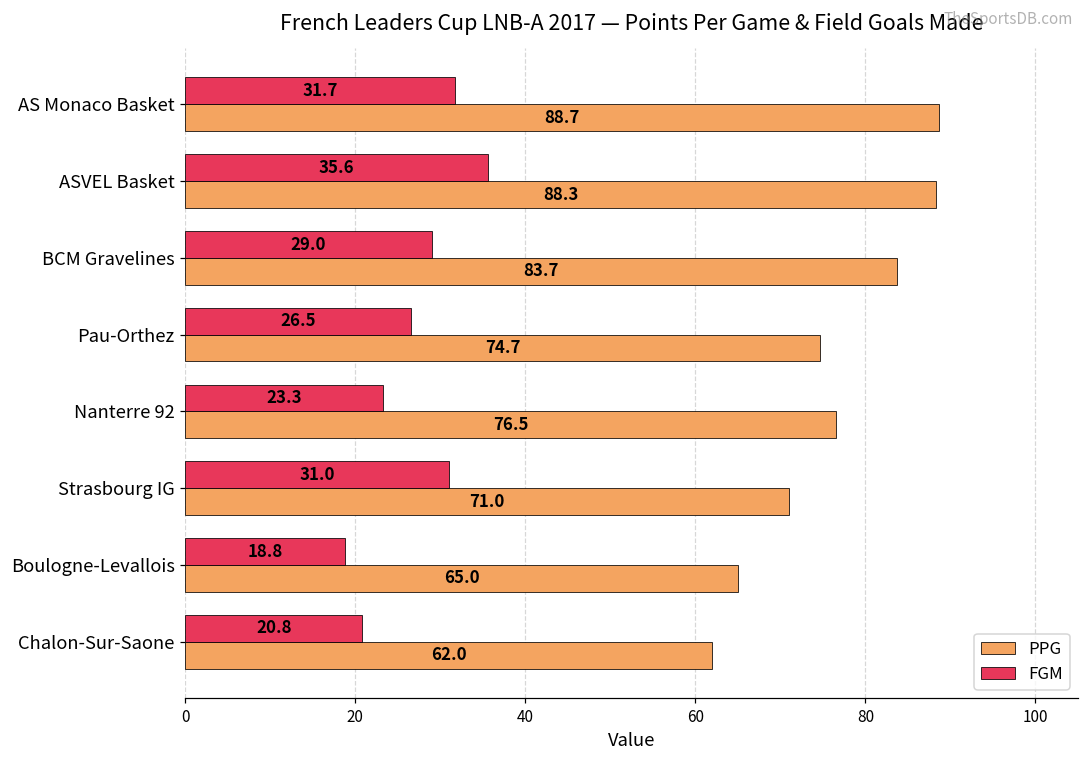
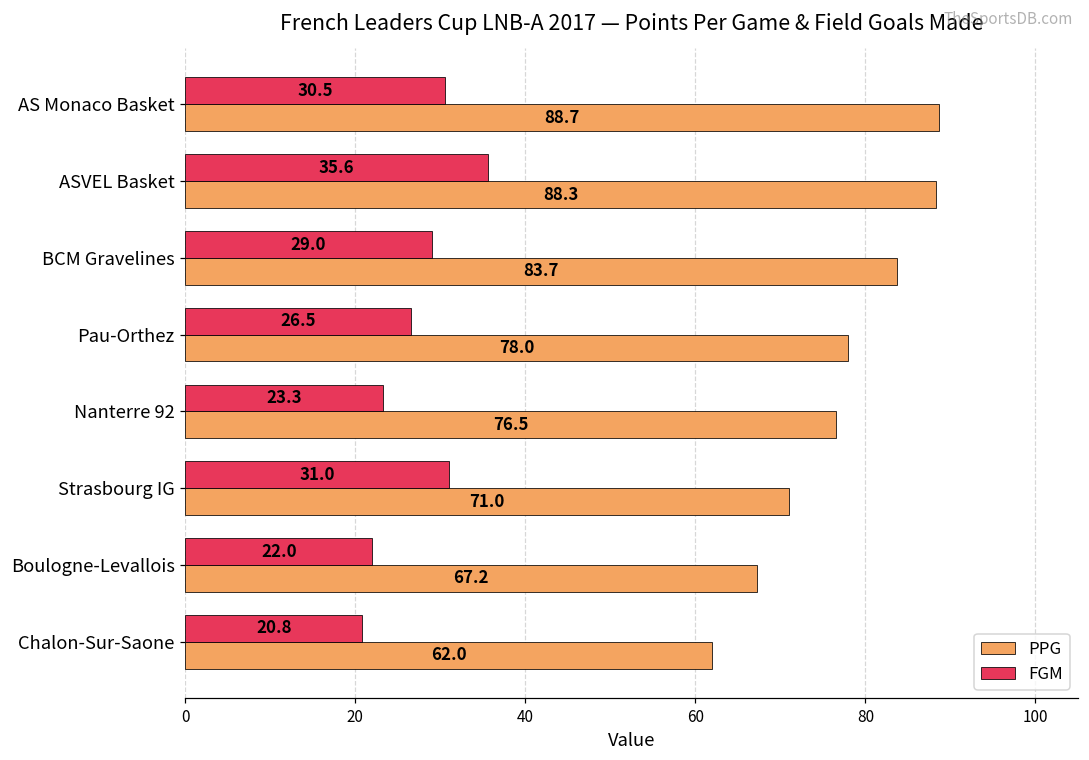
FGM, AS Monaco Basket: 31.7 -> 30.5
PPG, Pau-Orthez: 74.7 -> 78.0
FGM, Boulogne-Levallois: 18.8 -> 22.0
PPG, Boulogne-Levallois: 65.0 -> 67.2
